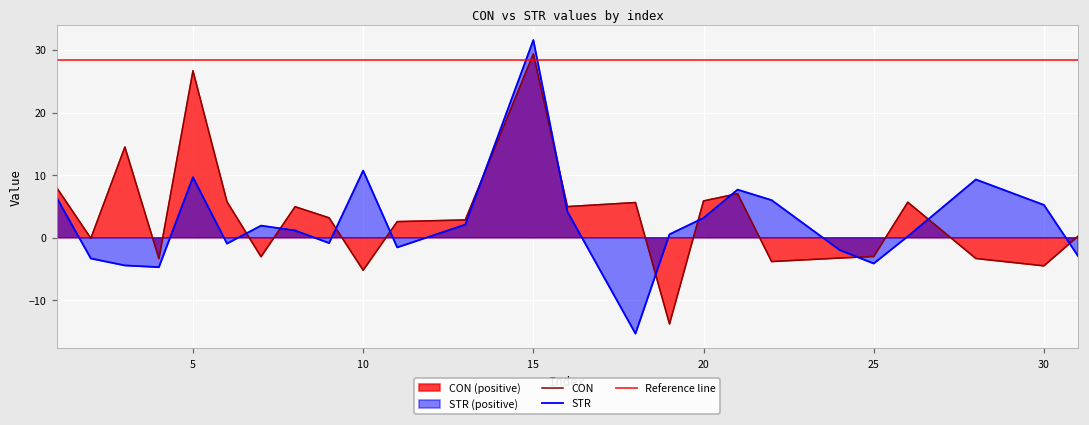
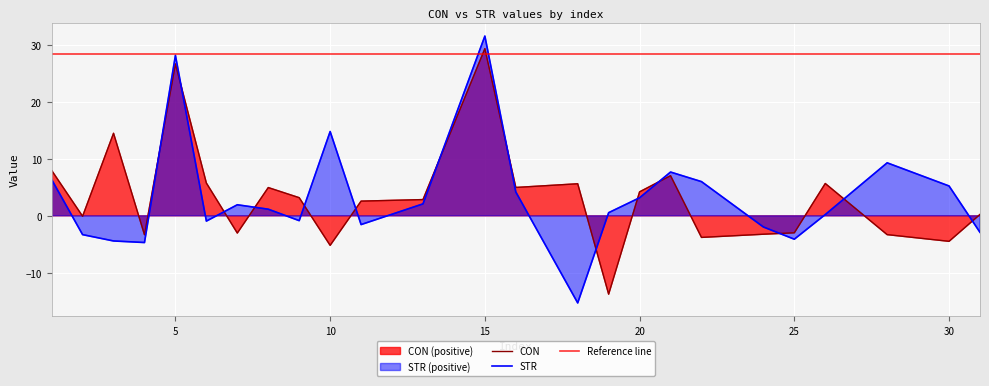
STR, 5: 10 -> 28
STR, 10: 11 -> 15
CON, 20: 6 -> 4
